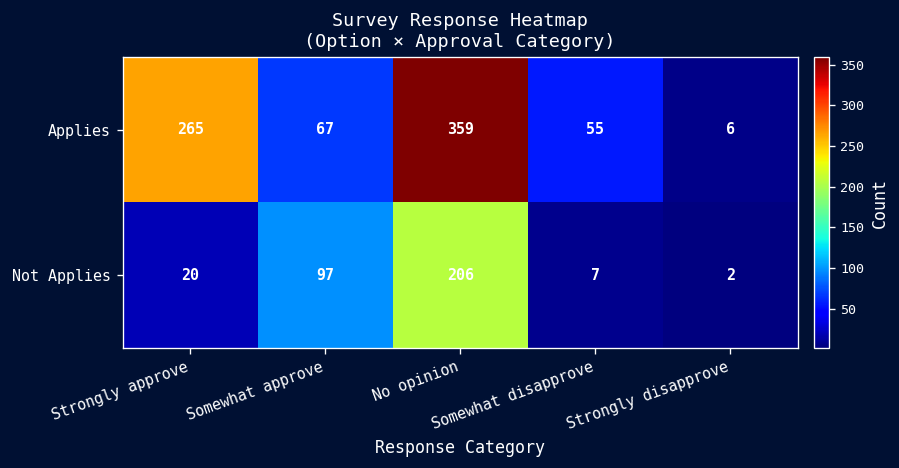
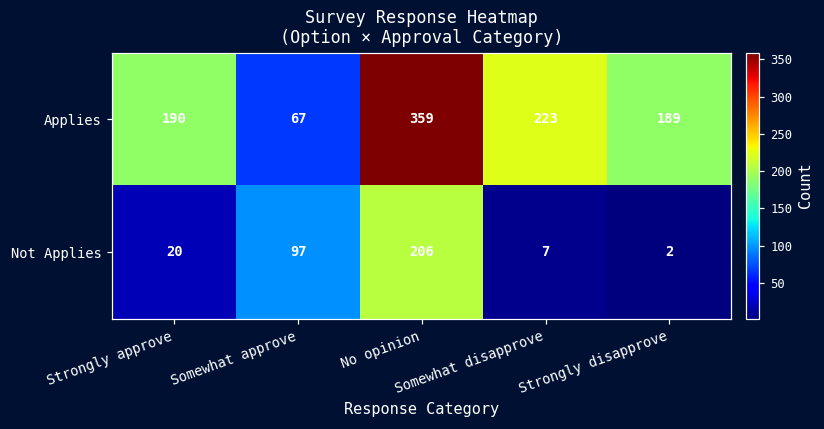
Applies, Strongly approve: 265 -> 190
Applies, Somewhat disapprove: 55 -> 223
Applies, Strongly disapprove: 6 -> 189
